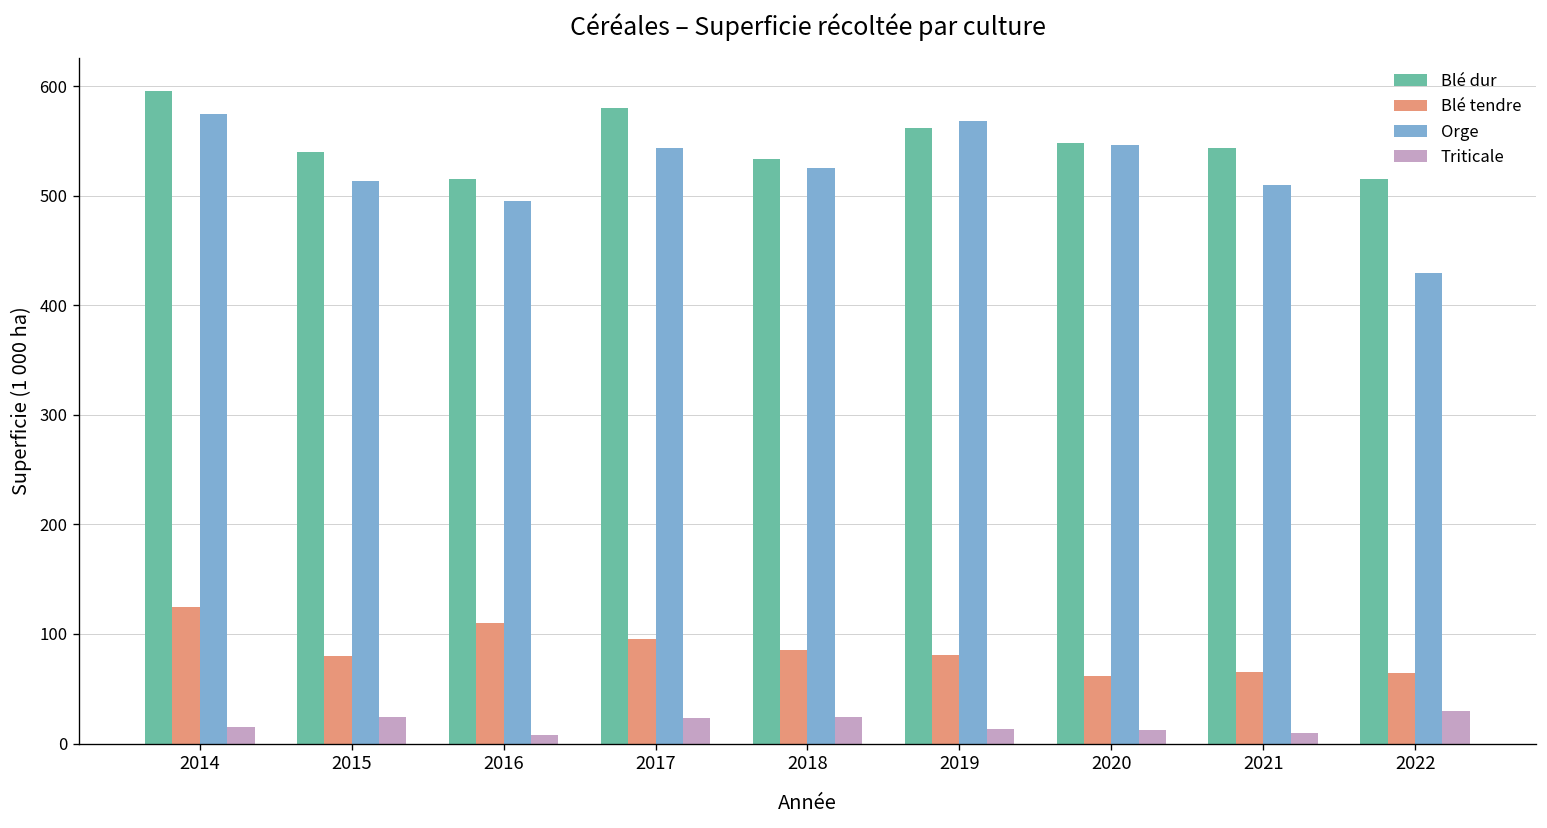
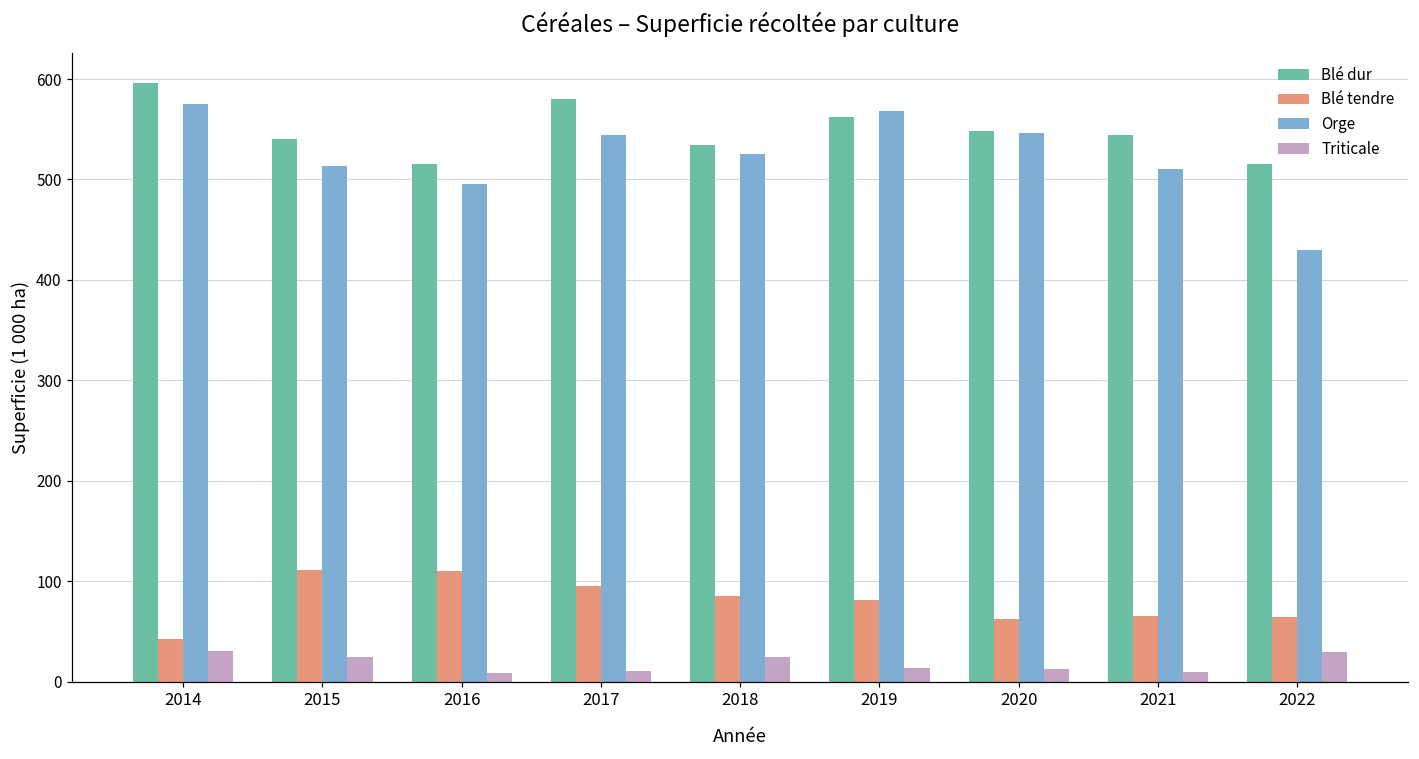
Blé tendre, 2014: 120 -> 40
Triticale, 2014: 20 -> 30
Blé tendre, 2015: 80 -> 110
Triticale, 2017: 20 -> 10
